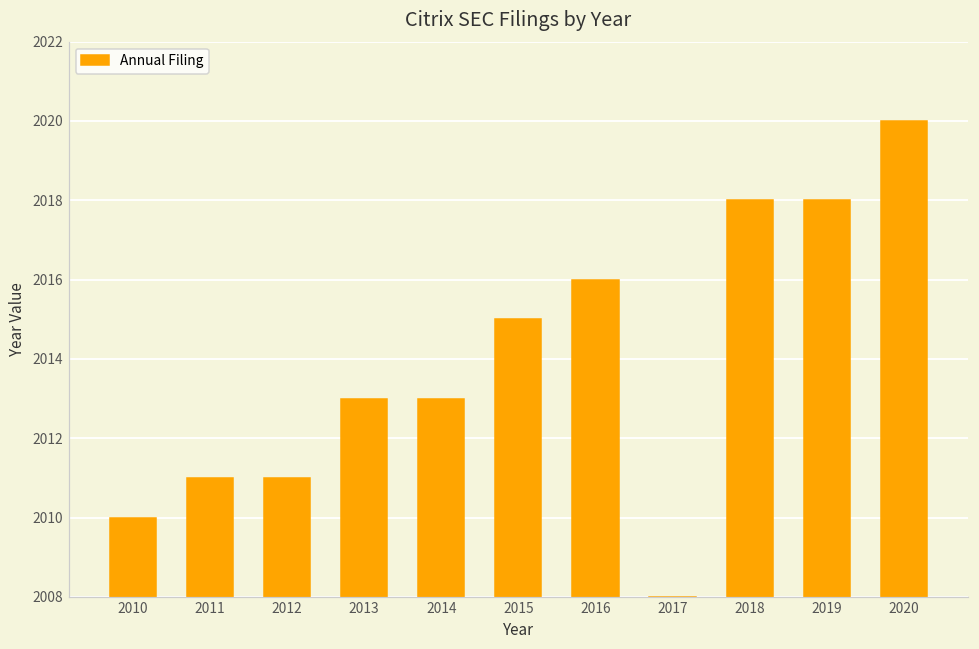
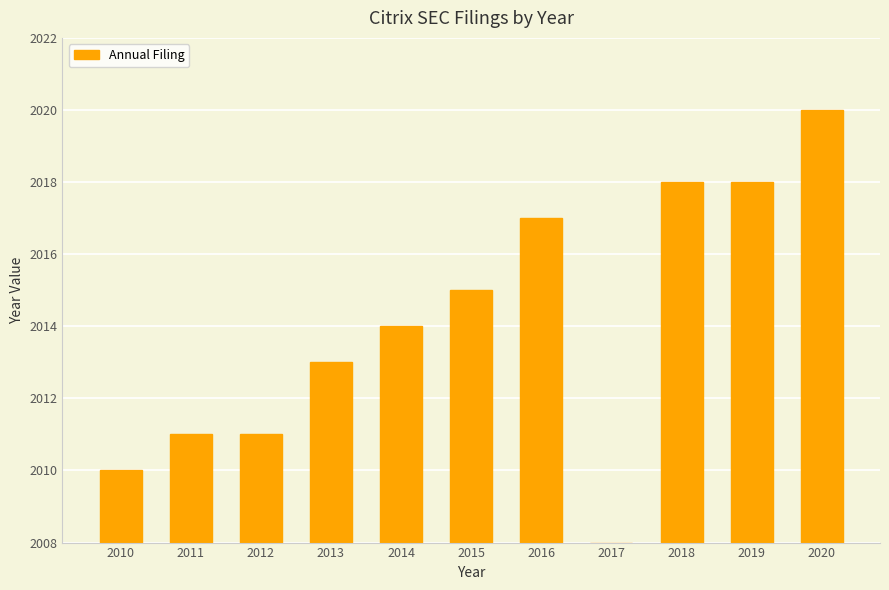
2014: 2013 -> 2014
2016: 2016 -> 2017
